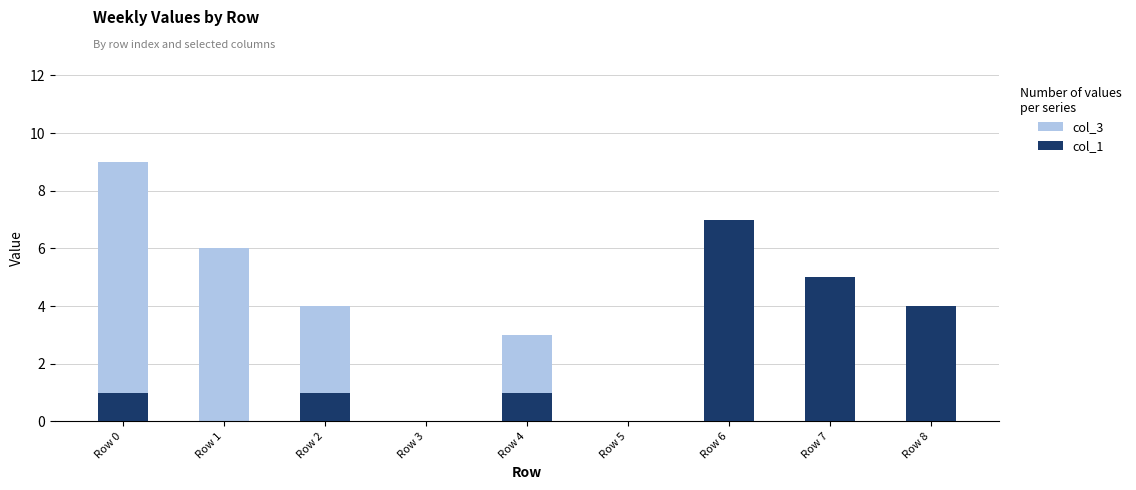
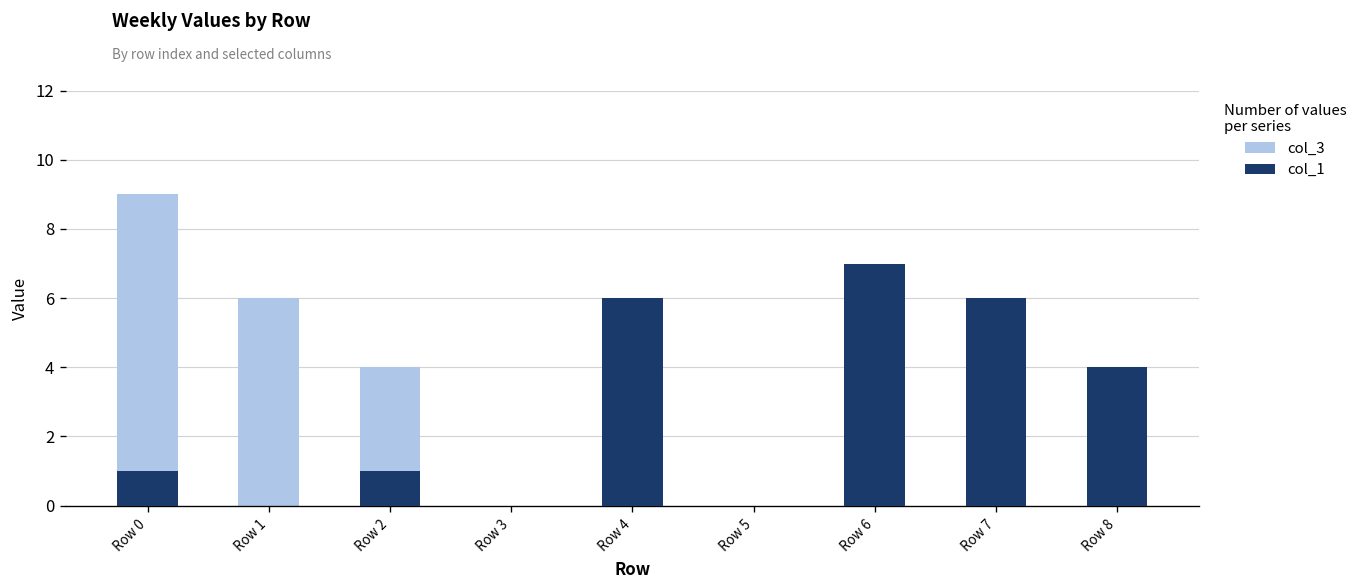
col_1, Row 4: 1 -> 6
col_1, Row 7: 5 -> 6
